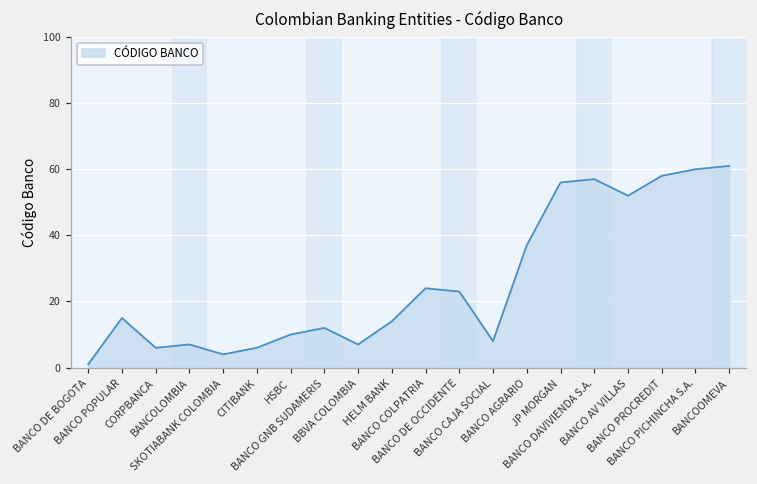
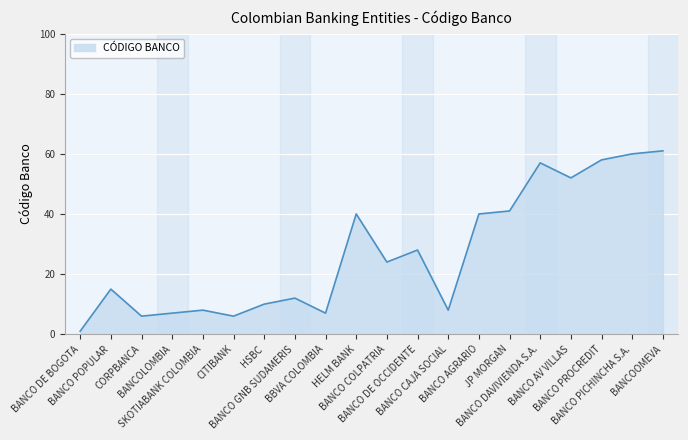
SKOTIABANK COLOMBIA: 4 -> 8
HELM BANK: 14 -> 40
BANCO DE OCCIDENTE: 23 -> 28
BANCO AGRARIO: 37 -> 40
JP MORGAN: 56 -> 41
